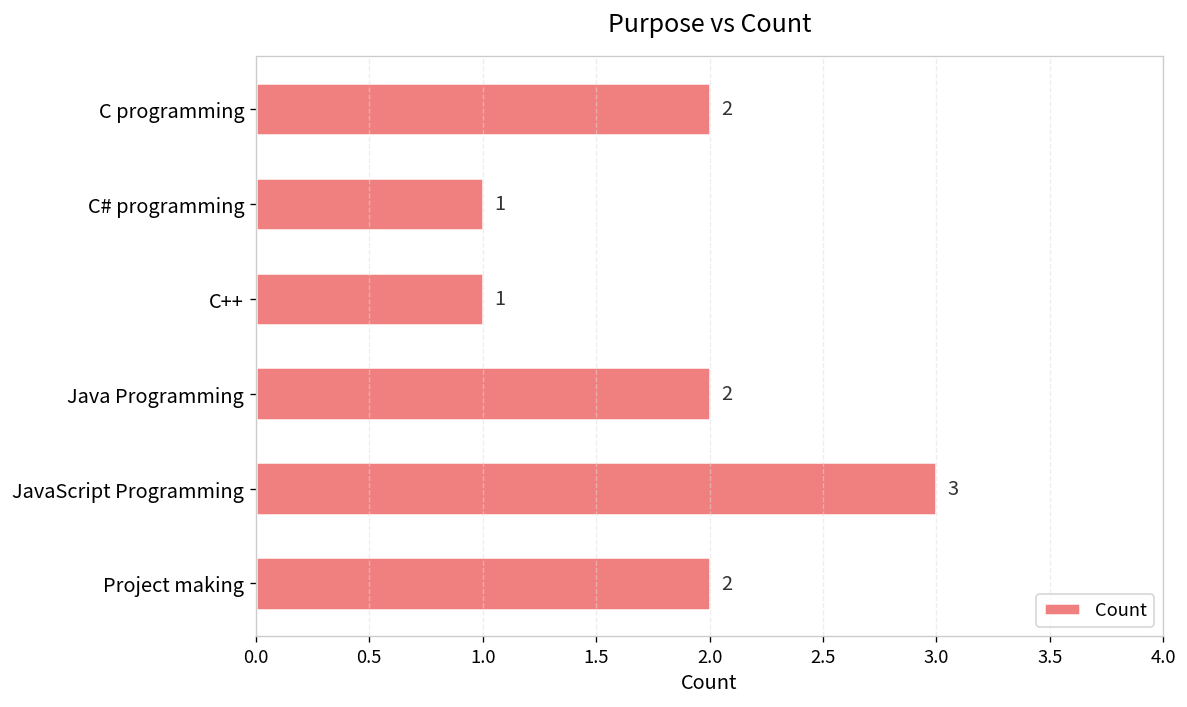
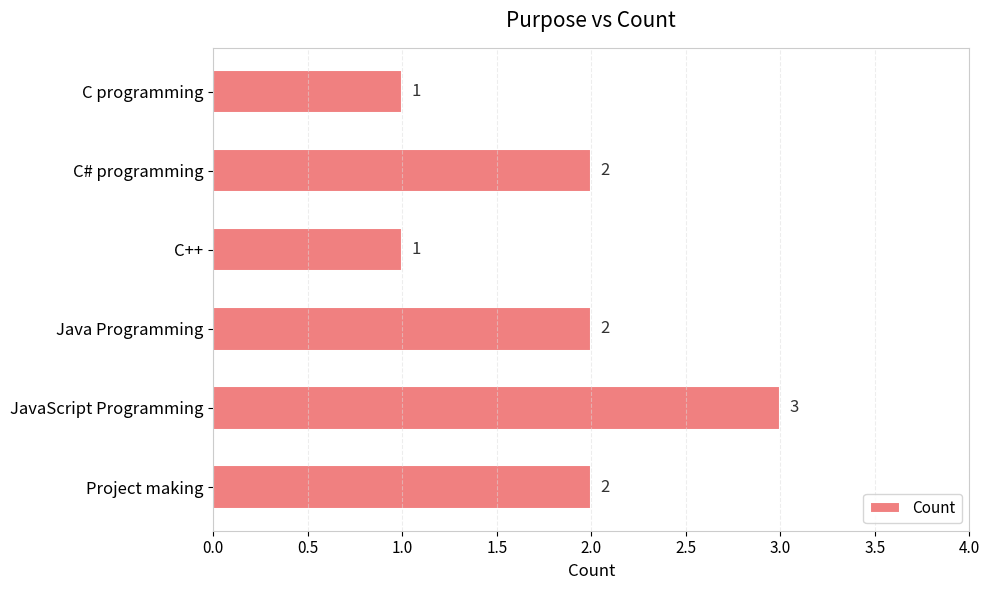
C programming: 2 -> 1
C# programming: 1 -> 2
